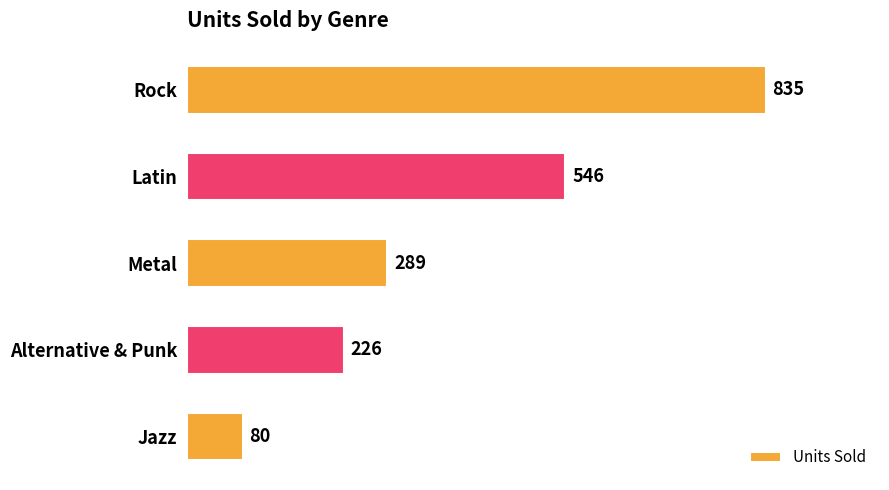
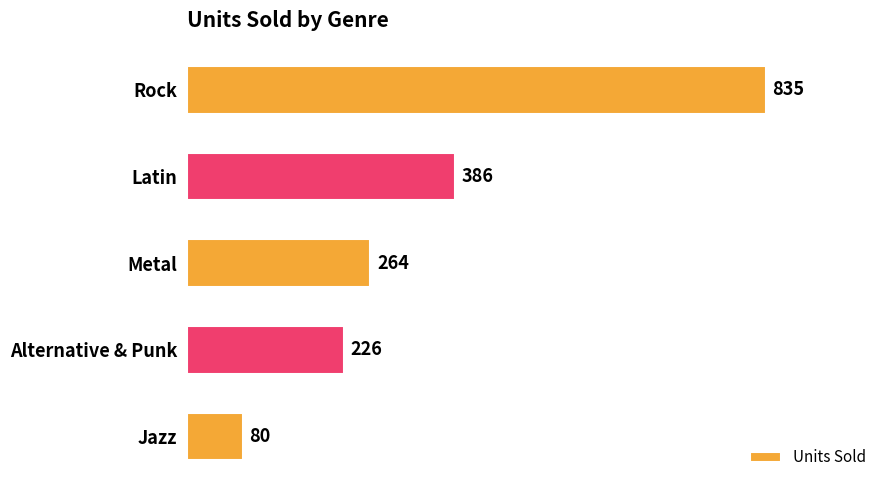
Latin: 546 -> 386
Metal: 289 -> 264
